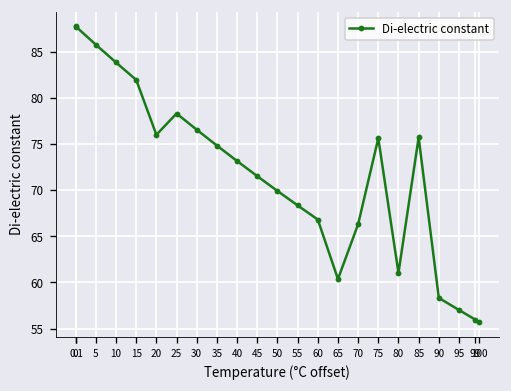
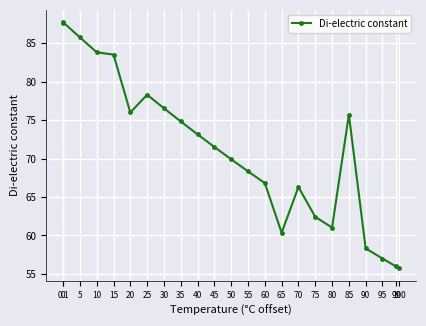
15: 82 -> 84
75: 76 -> 62
